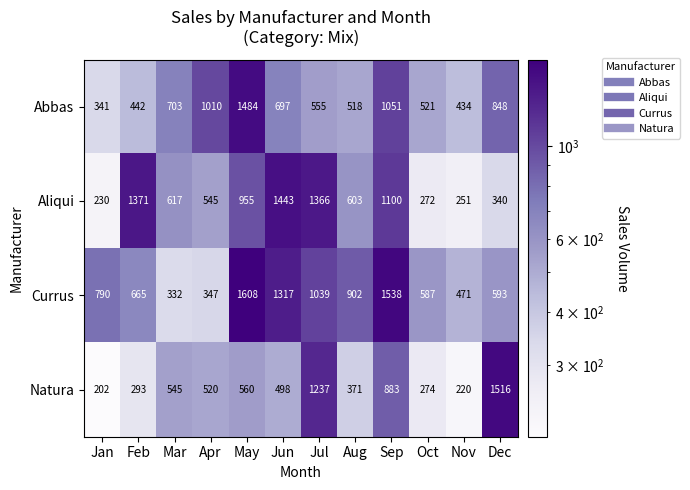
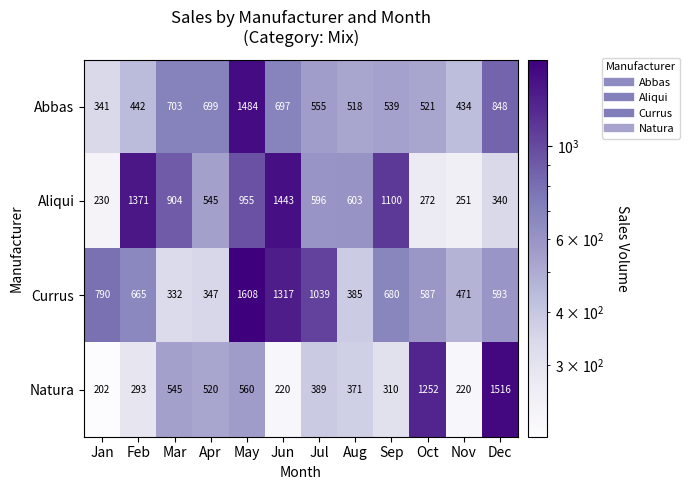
Abbas, Apr: 1010 -> 699
Abbas, Sep: 1051 -> 539
Aliqui, Mar: 617 -> 904
Aliqui, Jul: 1366 -> 596
Currus, Aug: 902 -> 385
Currus, Sep: 1538 -> 680
Natura, Jun: 498 -> 220
Natura, Jul: 1237 -> 389
Natura, Sep: 883 -> 310
Natura, Oct: 274 -> 1252
